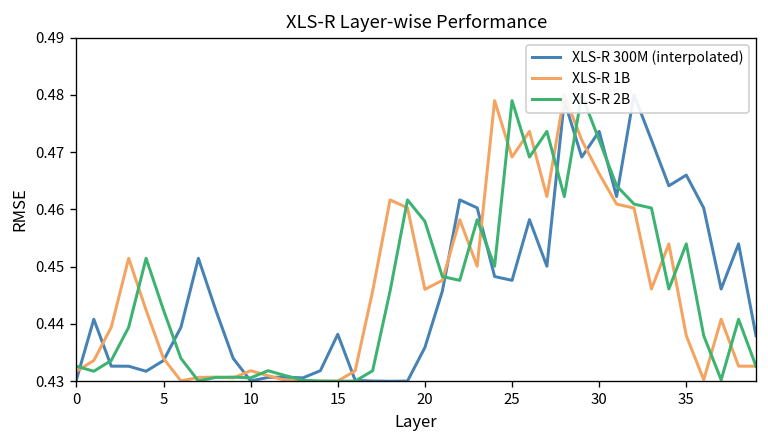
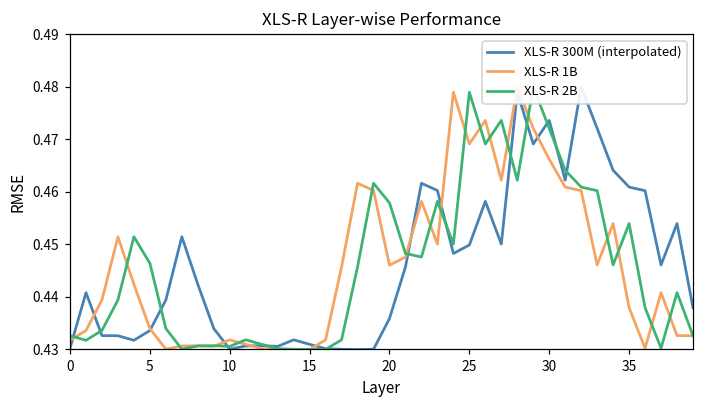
XLS-R 2B, 5: 0.442 -> 0.446
XLS-R 300M (interpolated), 15: 0.438 -> 0.431
XLS-R 300M (interpolated), 25: 0.448 -> 0.450
XLS-R 300M (interpolated), 35: 0.466 -> 0.461
